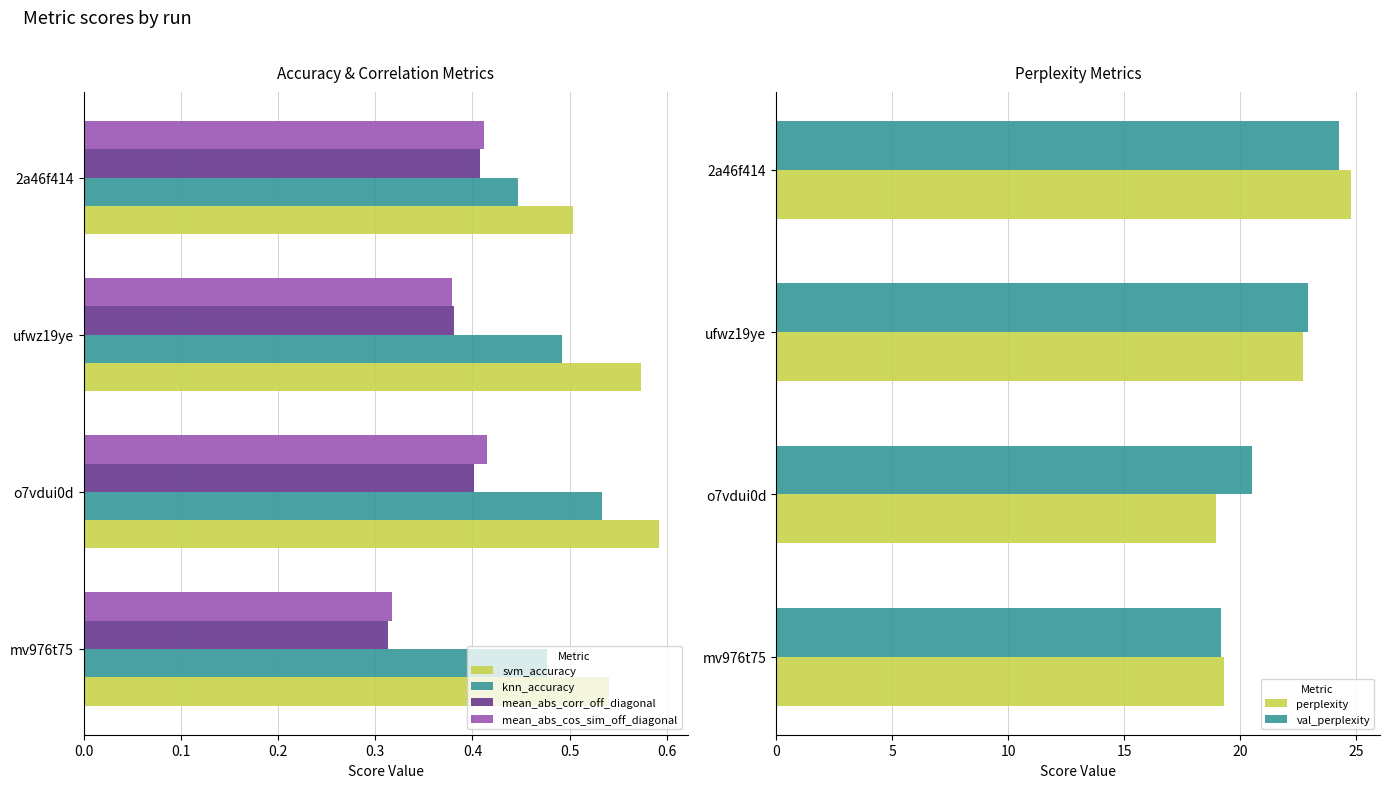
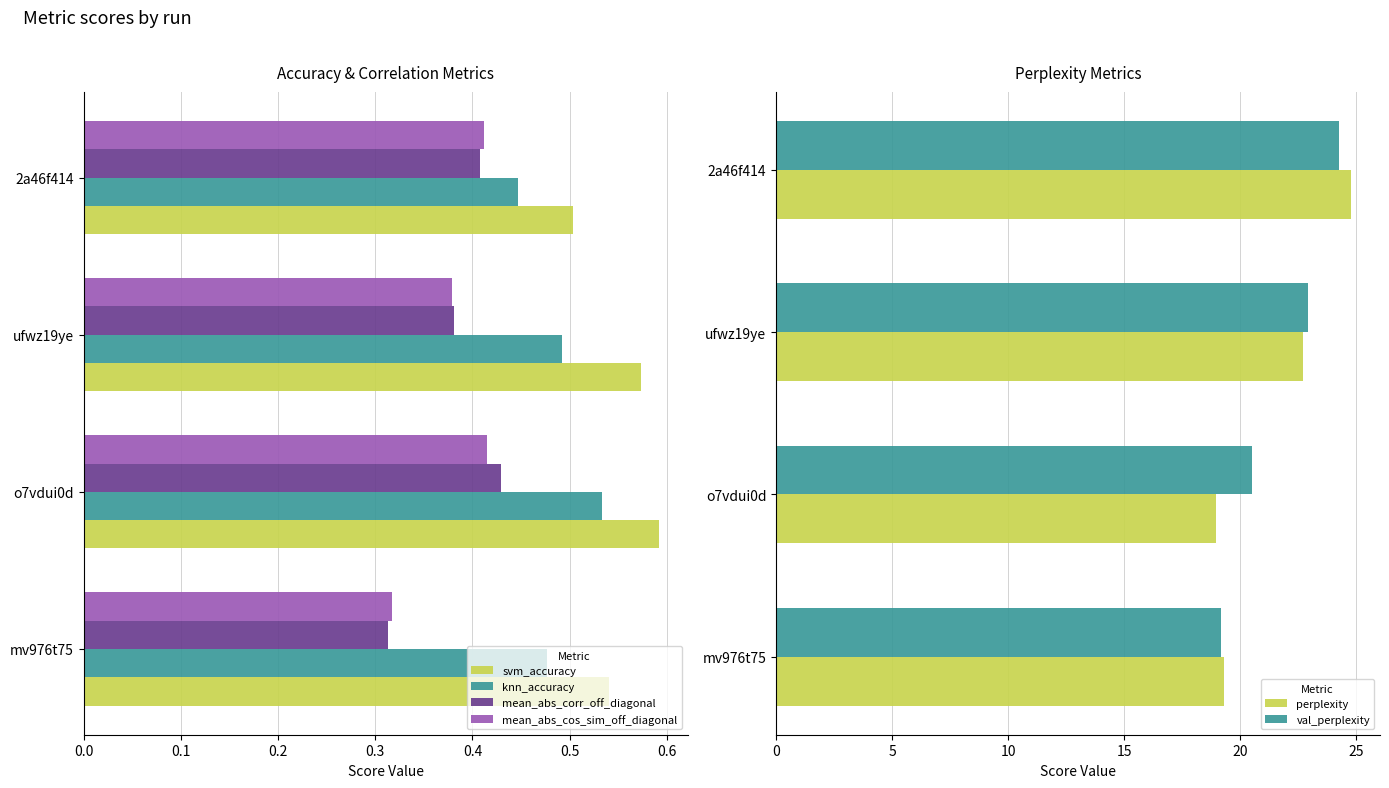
Accuracy & Correlation Metrics, mean_abs_corr_off_diagonal, o7vdui0d: 0.40 -> 0.43
